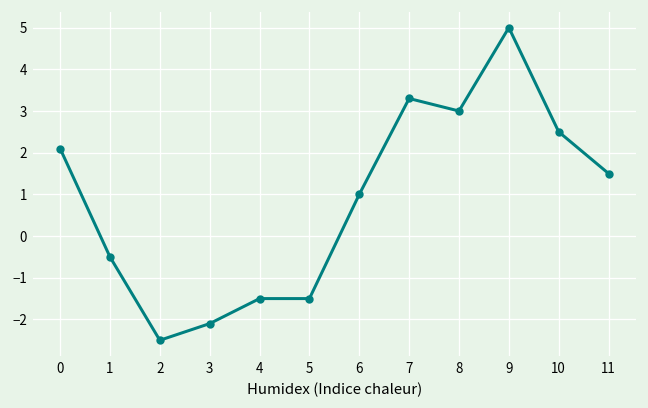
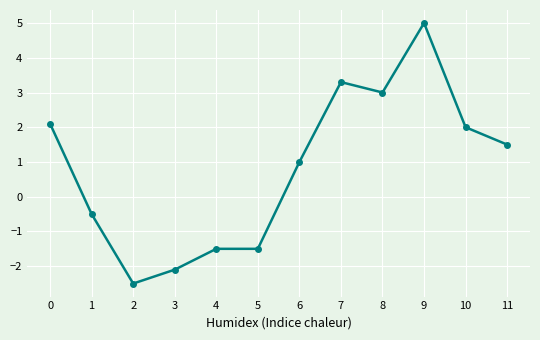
10: 2.5 -> 2.0
